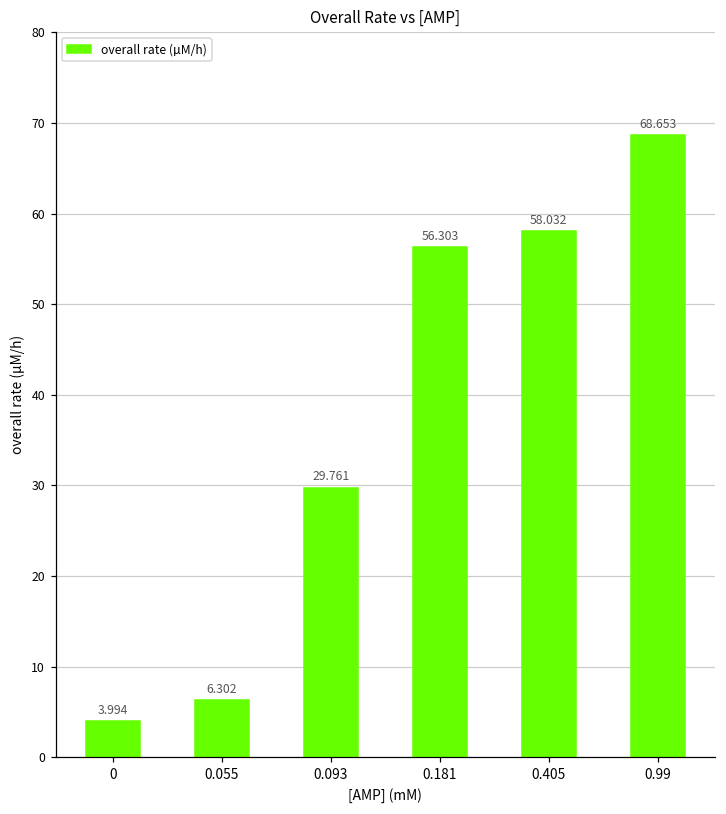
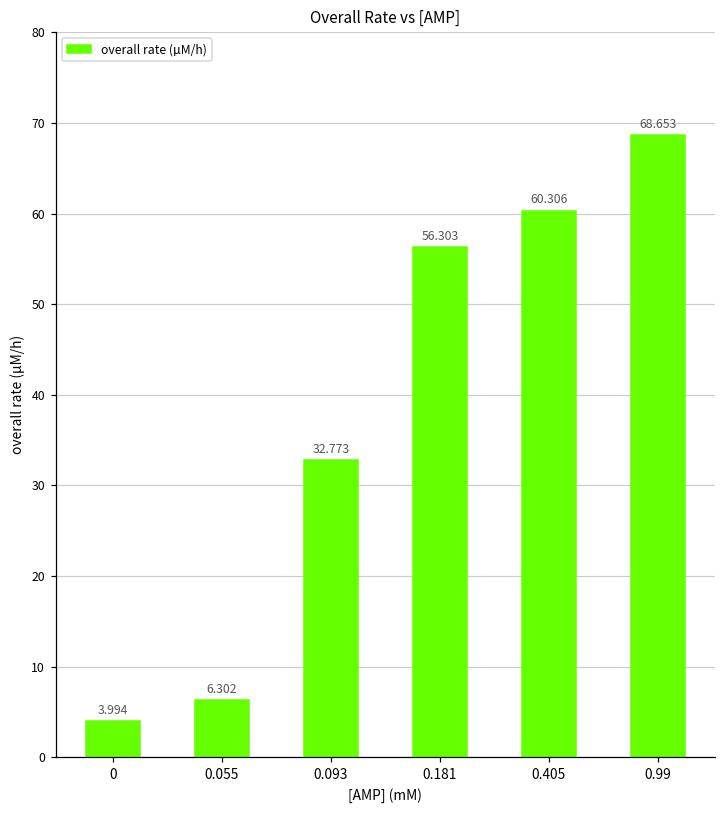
0.093: 29.761 -> 32.773
0.405: 58.032 -> 60.306
